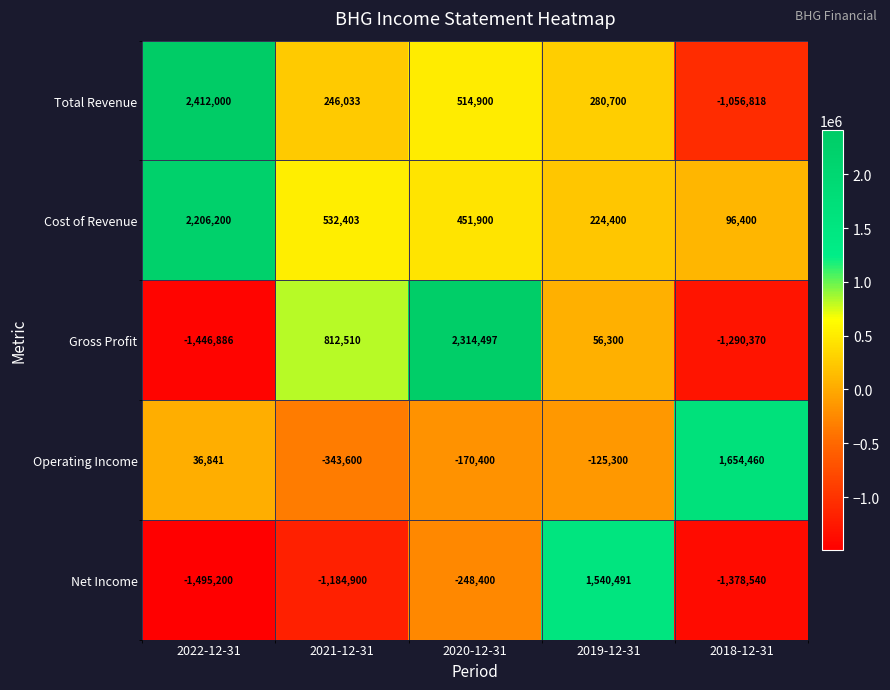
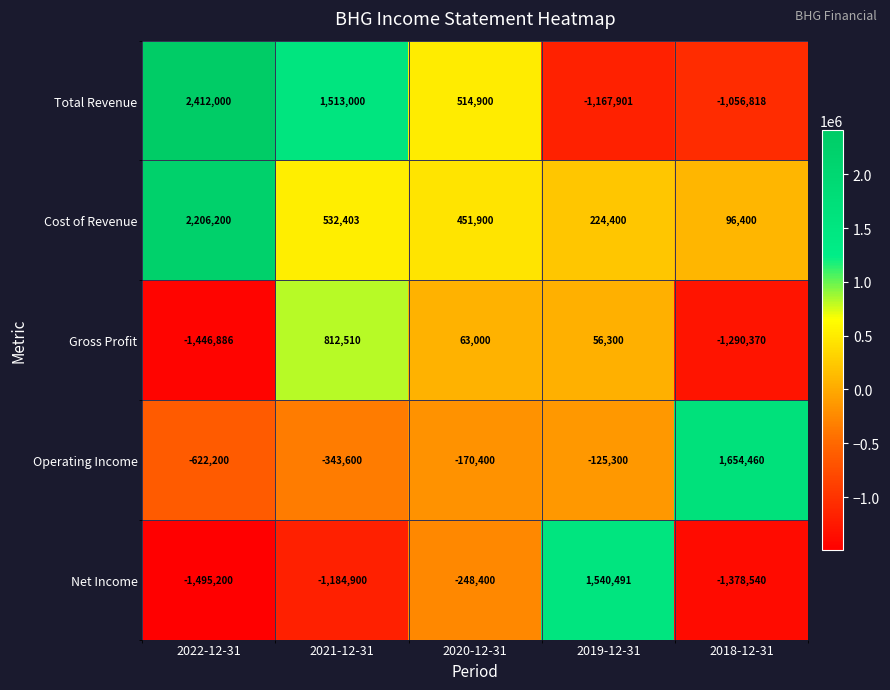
Total Revenue, 2021-12-31: 246,033 -> 1,513,000
Total Revenue, 2019-12-31: 280,700 -> -1,167,901
Gross Profit, 2020-12-31: 2,314,497 -> 63,000
Operating Income, 2022-12-31: 36,841 -> -622,200
